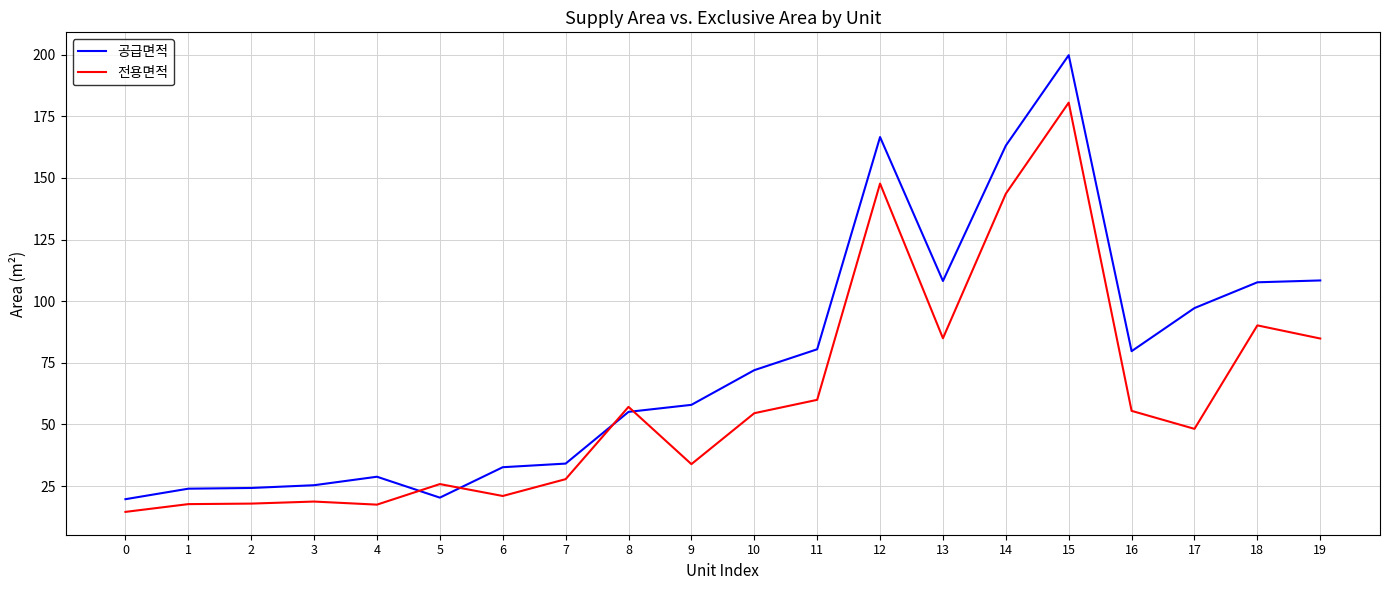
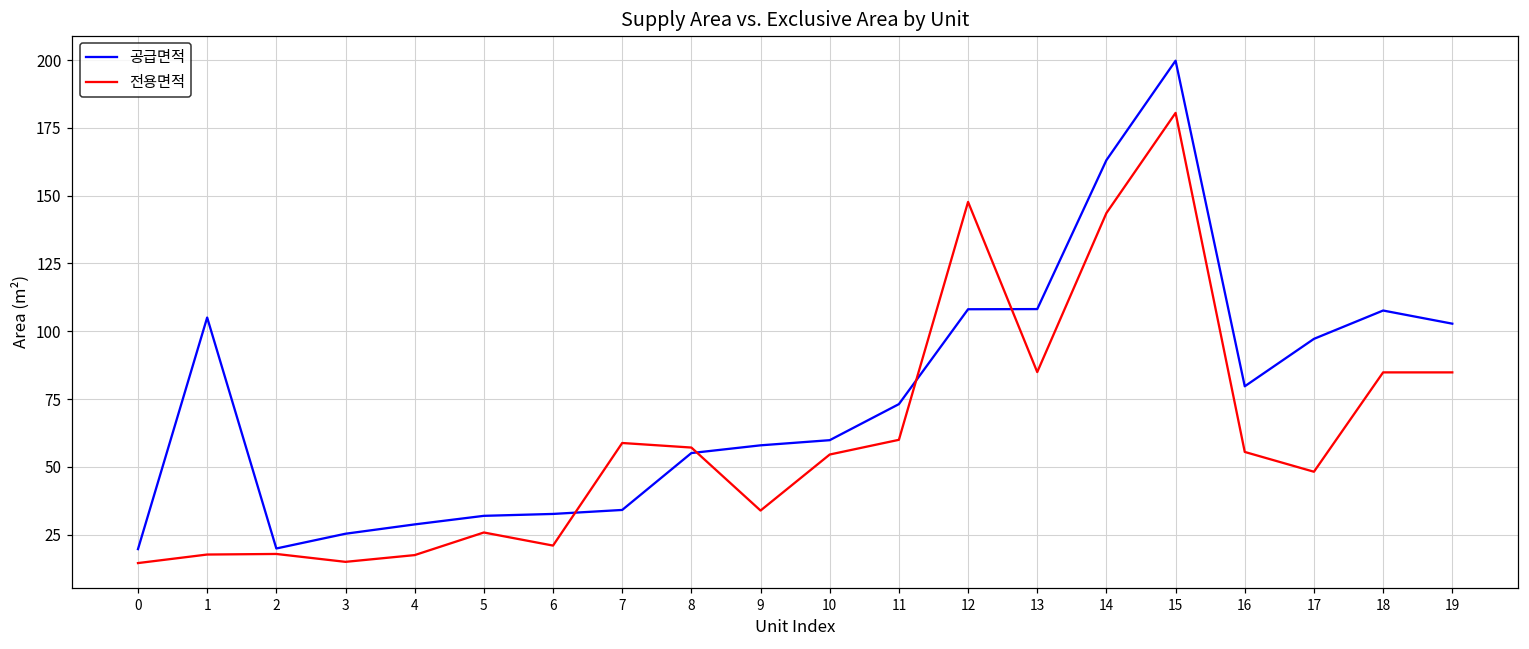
공급면적, 1: 24 -> 105
공급면적, 2: 24 -> 20
전용면적, 3: 19 -> 15
공급면적, 5: 20 -> 32
전용면적, 7: 28 -> 59
공급면적, 10: 72 -> 60
공급면적, 11: 80 -> 73
공급면적, 12: 167 -> 108
전용면적, 18: 90 -> 85
공급면적, 19: 108 -> 103
